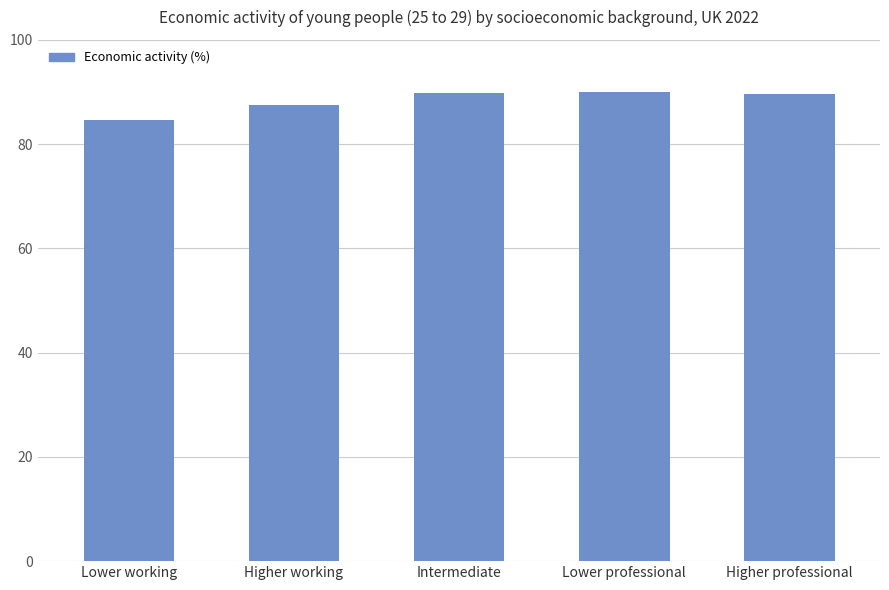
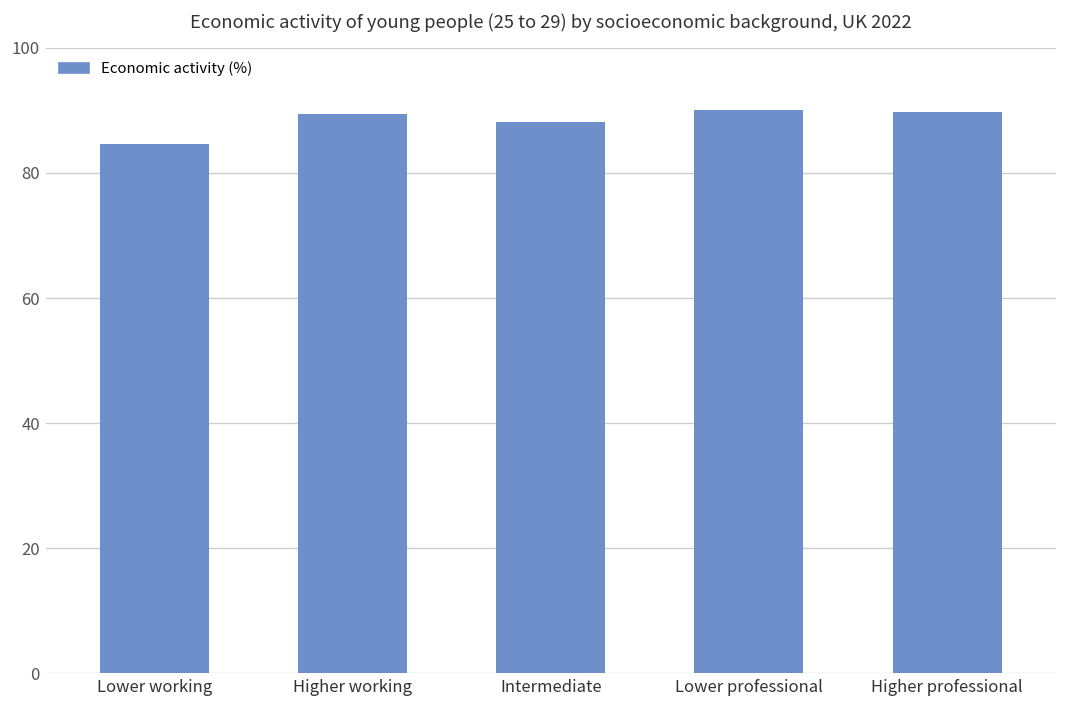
Higher working: 87 -> 89
Intermediate: 90 -> 88
